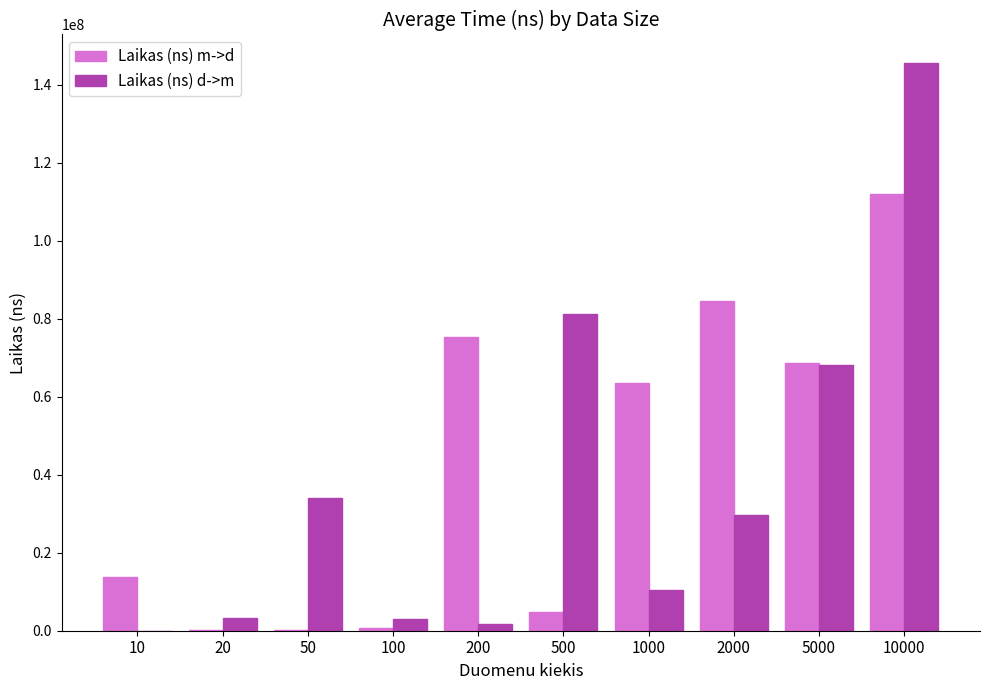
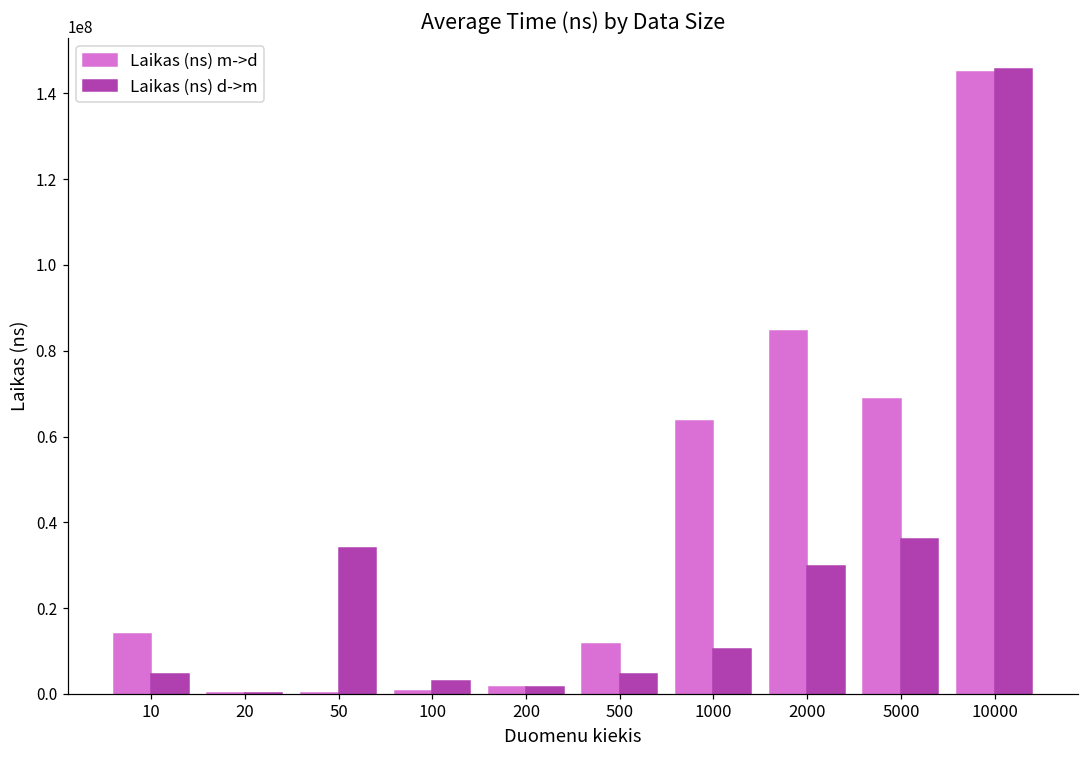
Laikas (ns) d->m, 10: 0 -> 5000000
Laikas (ns) d->m, 20: 3000000 -> 0
Laikas (ns) m->d, 200: 75000000 -> 2000000
Laikas (ns) m->d, 500: 5000000 -> 12000000
Laikas (ns) d->m, 500: 81000000 -> 5000000
Laikas (ns) d->m, 5000: 68000000 -> 36000000
Laikas (ns) m->d, 10000: 112000000 -> 145000000
